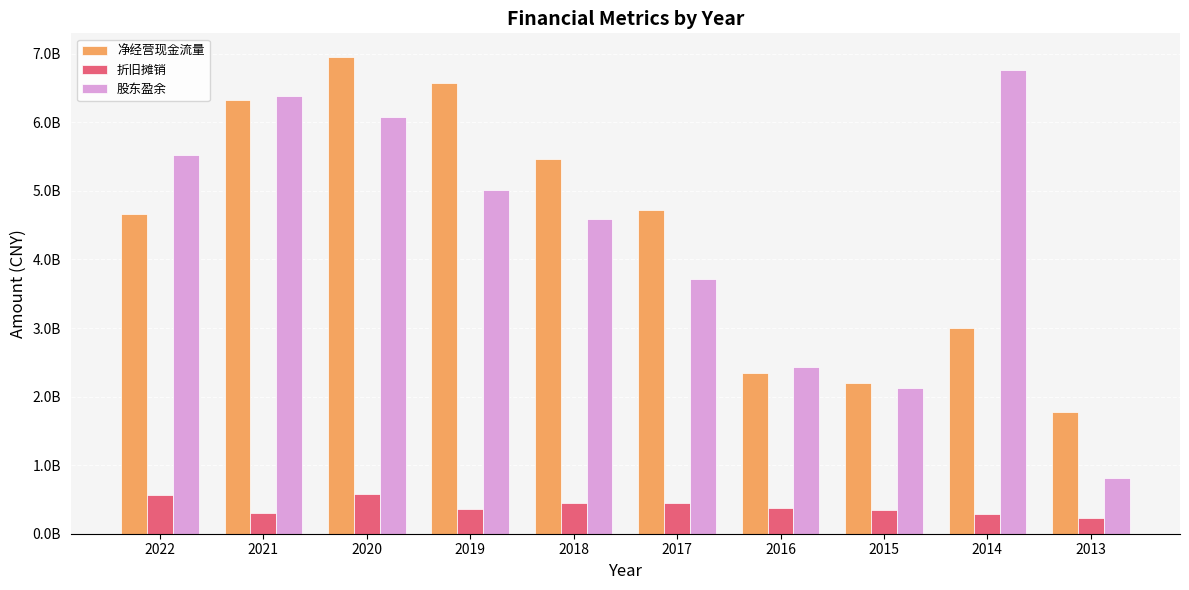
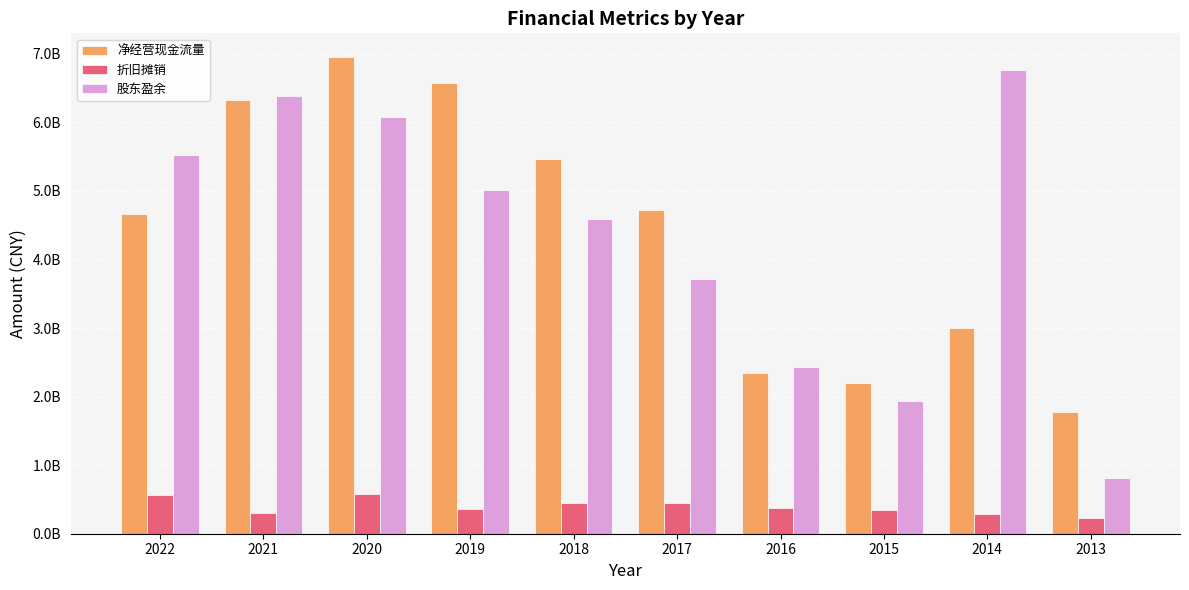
股东盈余, 2015: 2100000000 -> 1900000000
